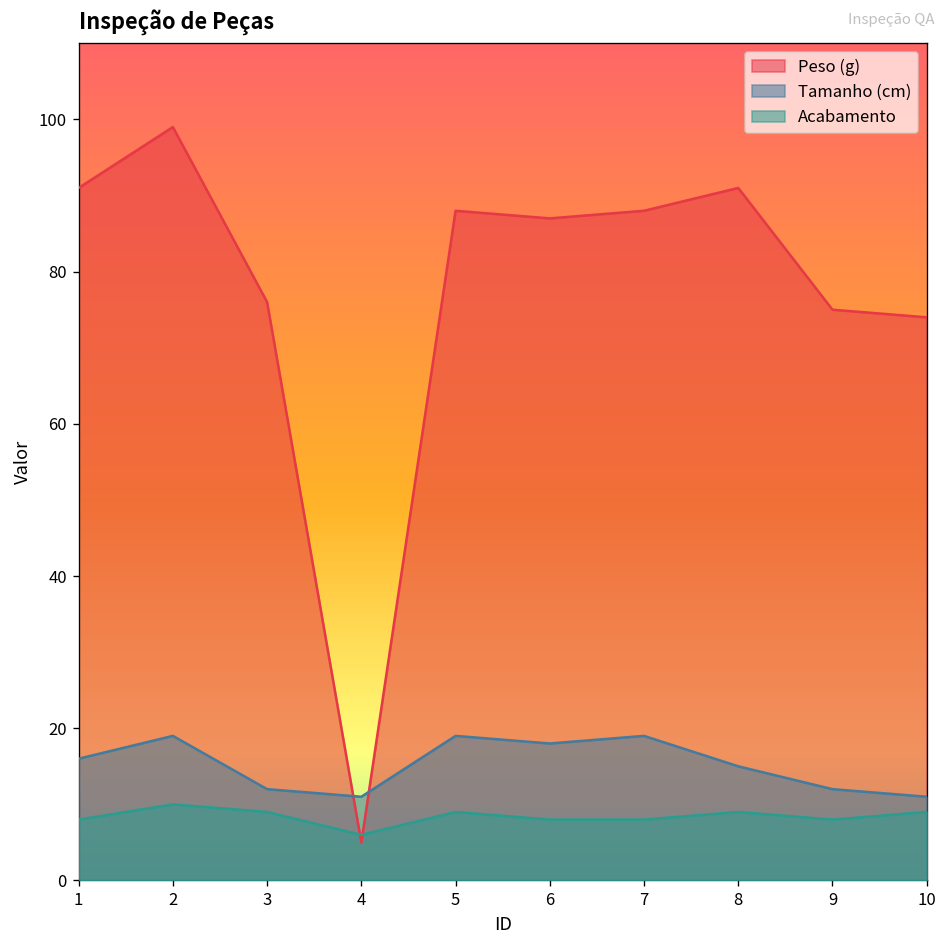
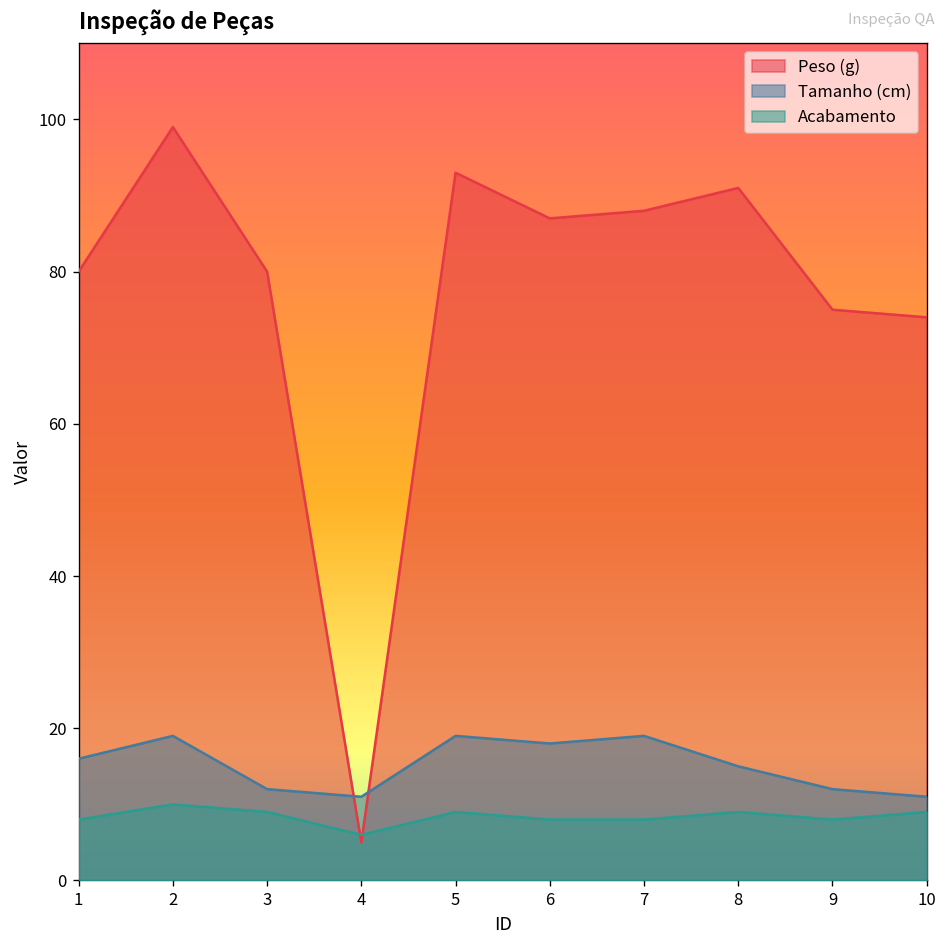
Peso (g), 1: 91 -> 80
Peso (g), 3: 76 -> 80
Peso (g), 5: 88 -> 93
